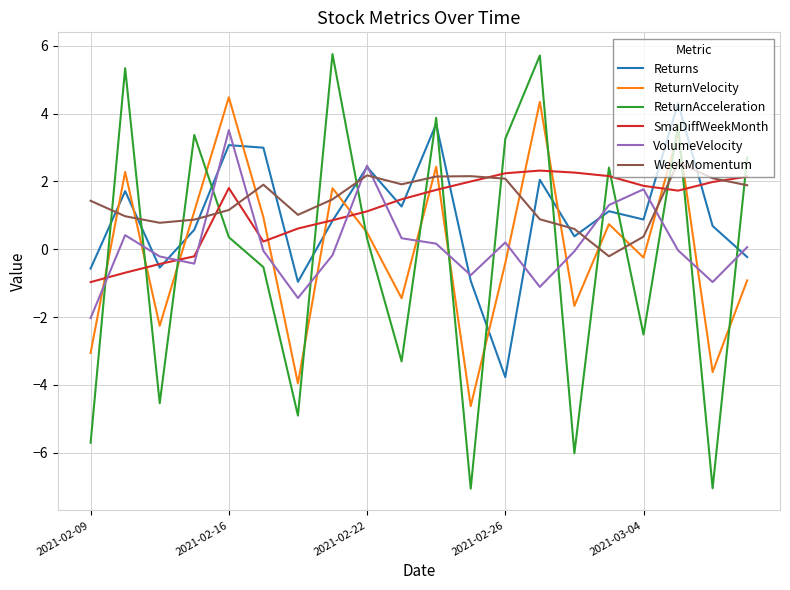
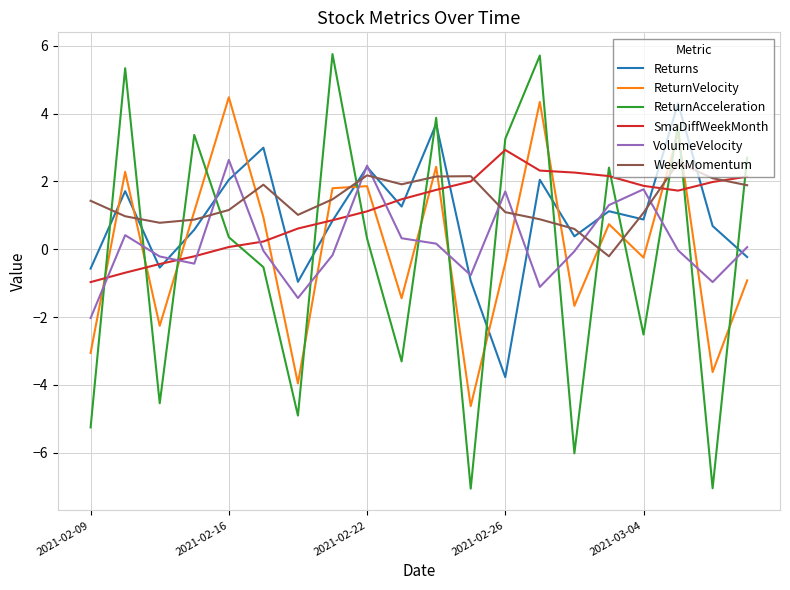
ReturnAcceleration, 2021-02-09: -5.7 -> -5.3
Returns, 2021-02-16: 3.1 -> 2.0
SmaDiffWeekMonth, 2021-02-16: 1.8 -> 0.1
VolumeVelocity, 2021-02-16: 3.5 -> 2.6
ReturnVelocity, 2021-02-22: 0.5 -> 1.9
SmaDiffWeekMonth, 2021-02-26: 2.2 -> 2.9
VolumeVelocity, 2021-02-26: 0.2 -> 1.7
WeekMomentum, 2021-02-26: 2.1 -> 1.1
WeekMomentum, 2021-03-04: 0.4 -> 1.1
